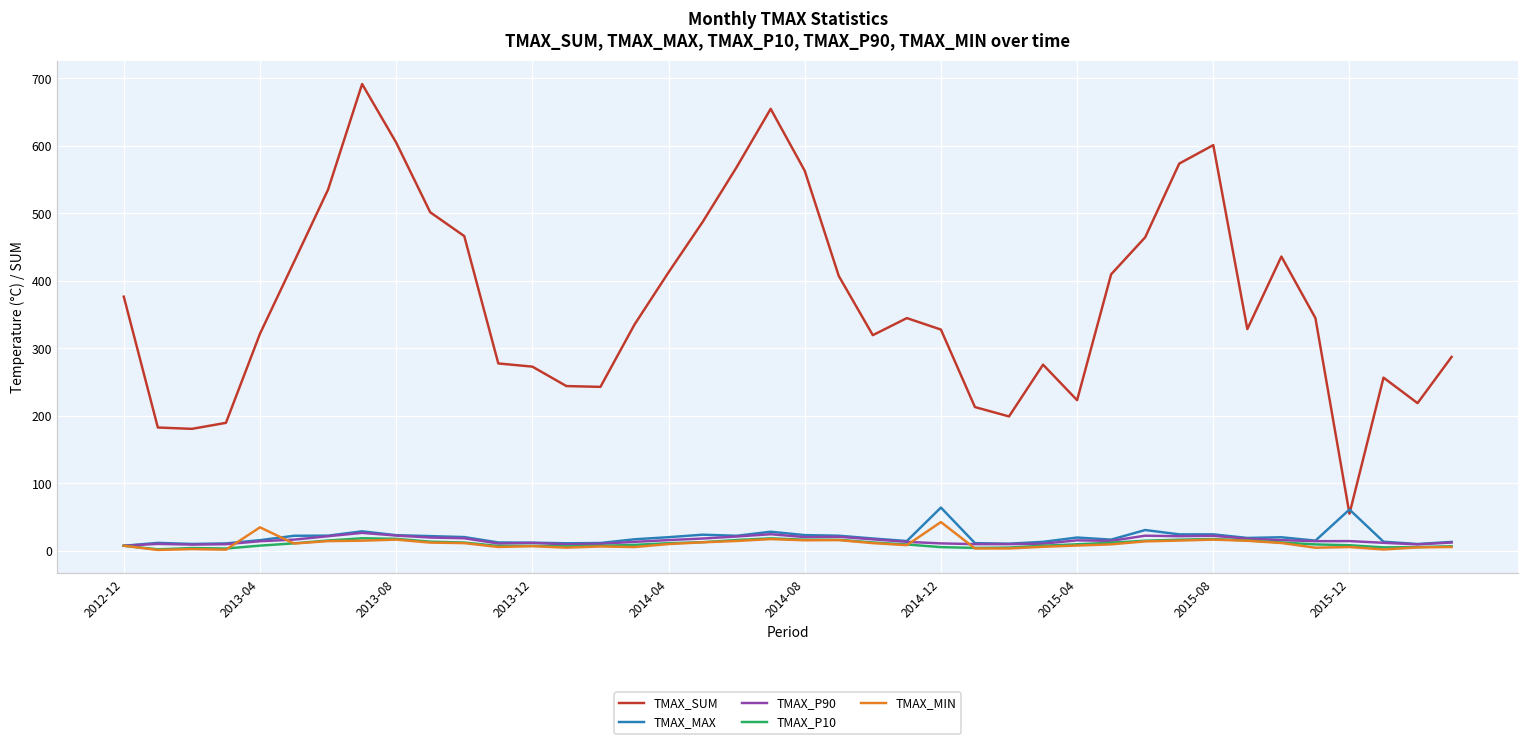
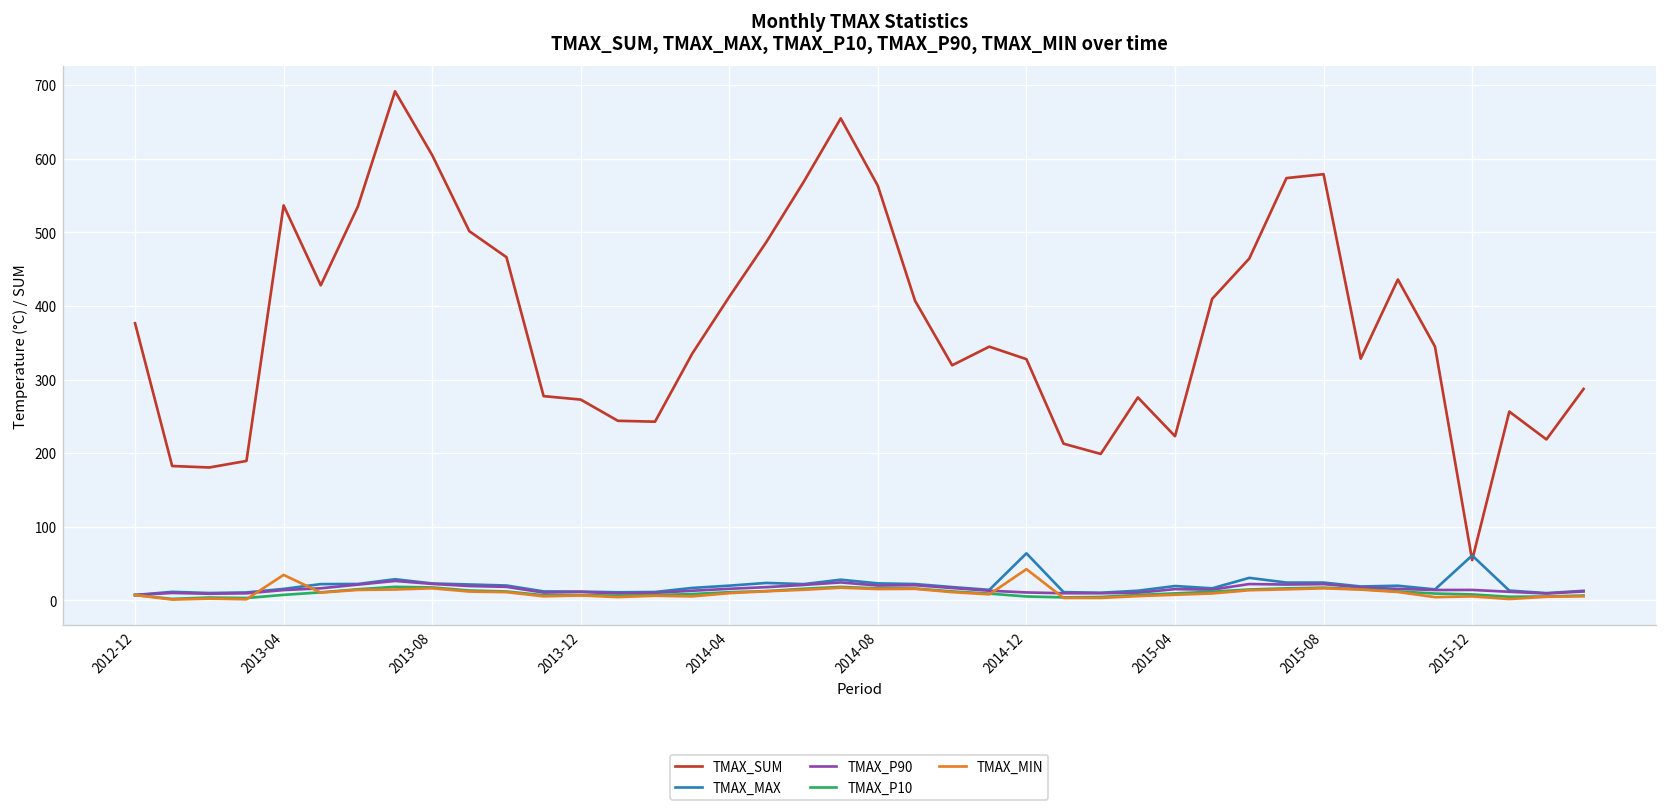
TMAX_SUM, 2013-04: 320 -> 540
TMAX_SUM, 2015-08: 600 -> 580
